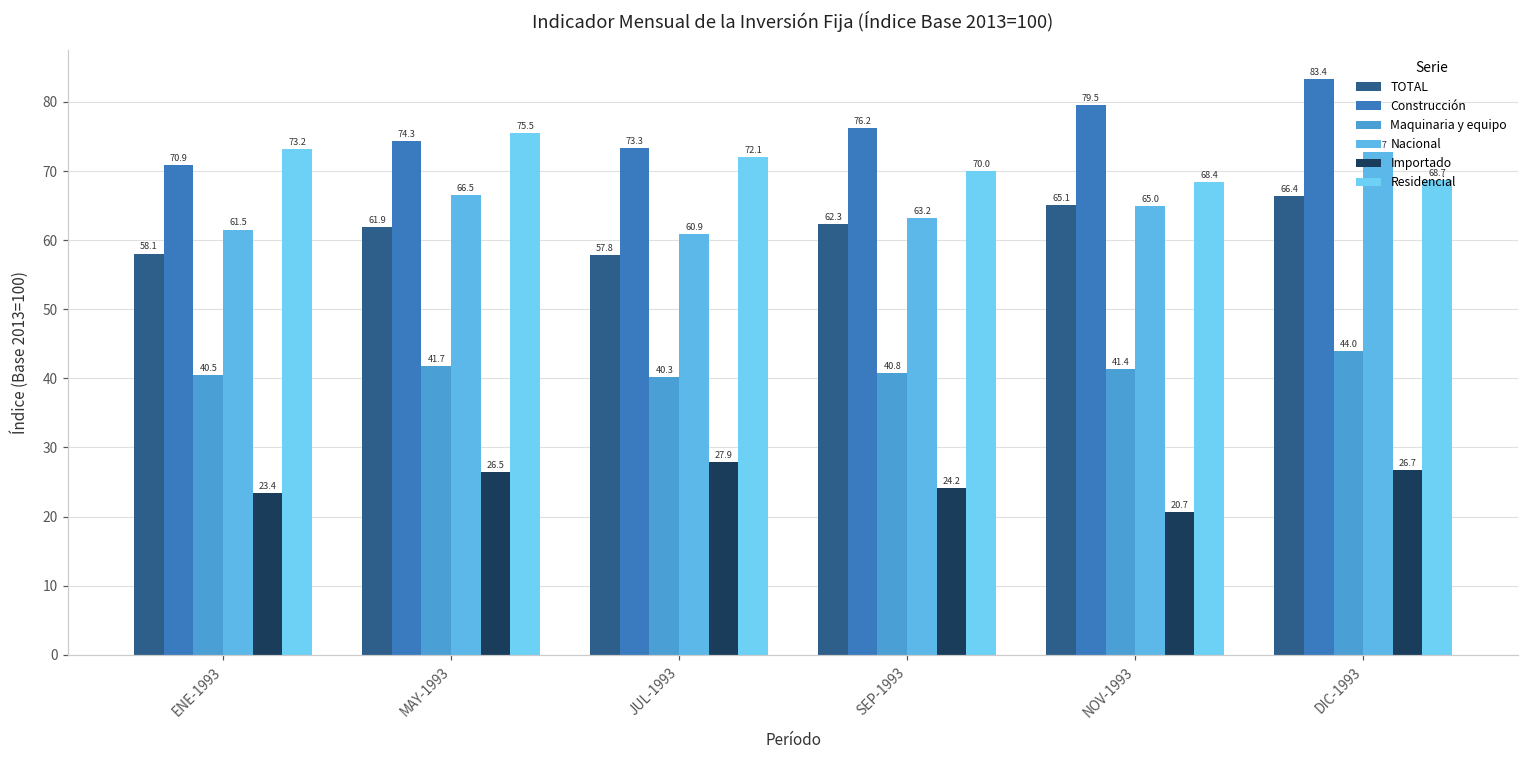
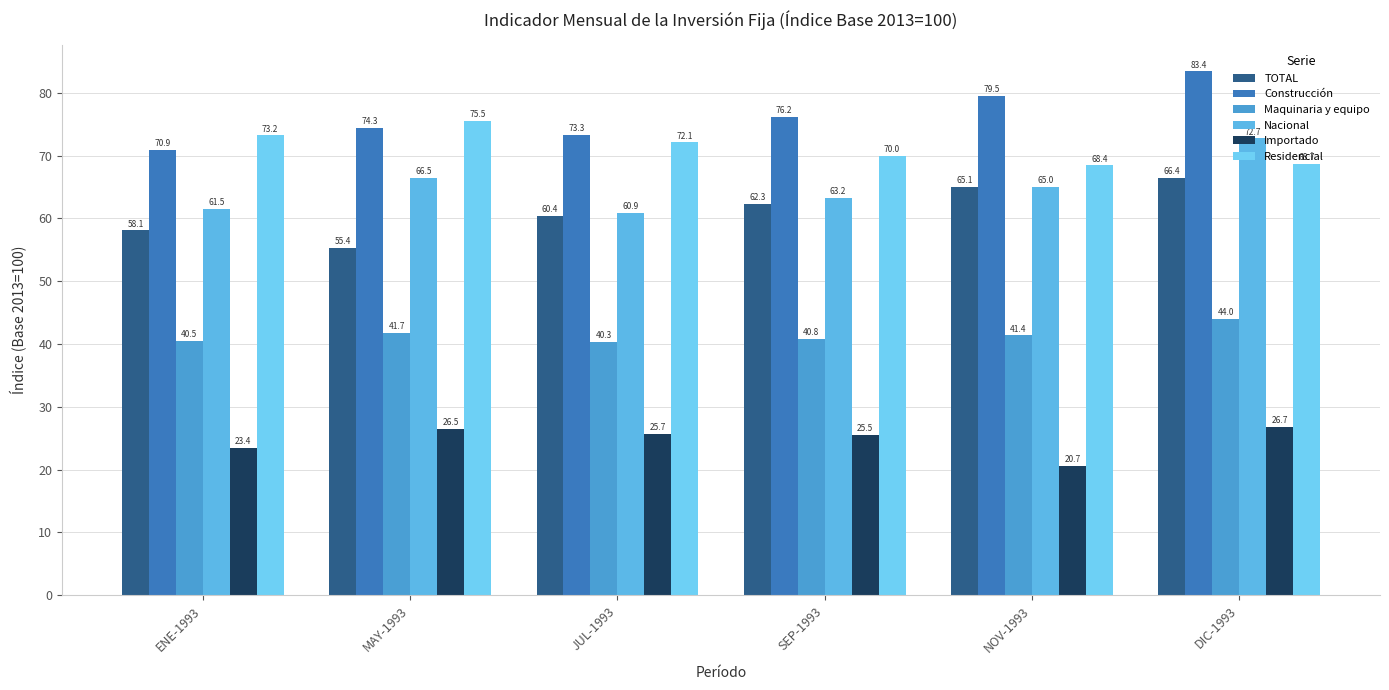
TOTAL, MAY-1993: 61.9 -> 55.4
TOTAL, JUL-1993: 57.8 -> 60.4
Importado, JUL-1993: 27.9 -> 25.7
Importado, SEP-1993: 24.2 -> 25.5
